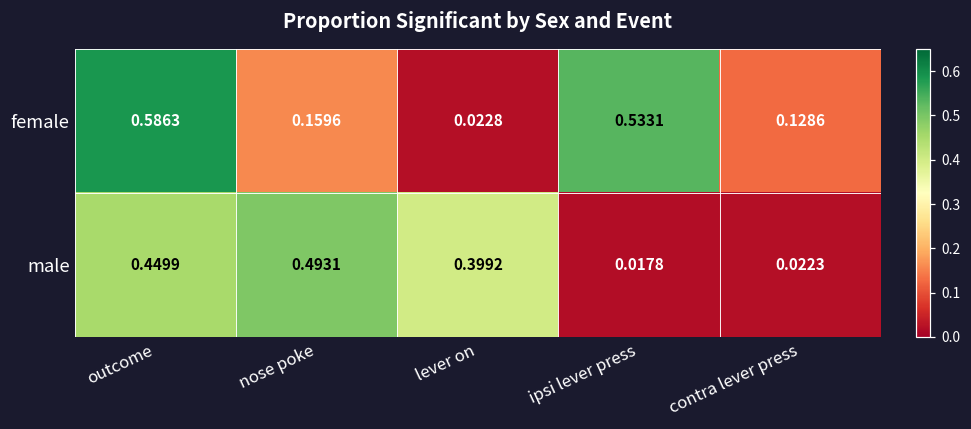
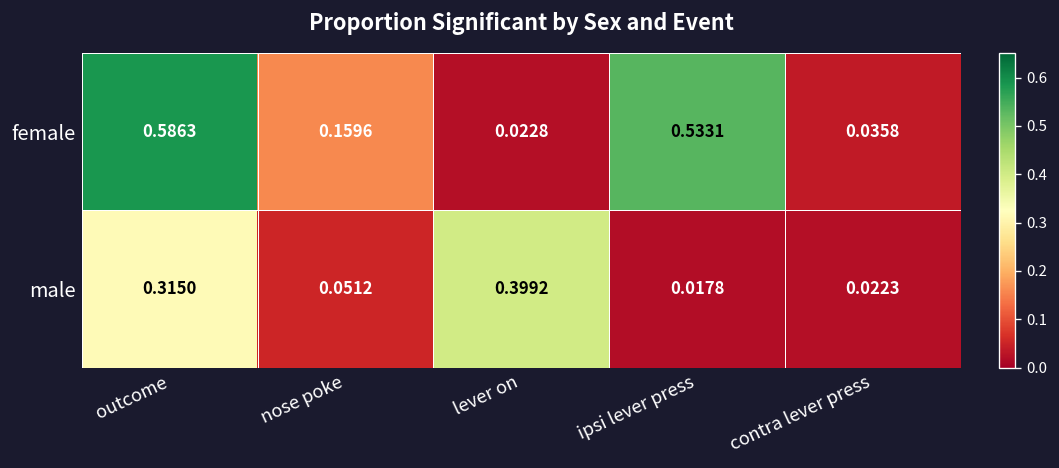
female, contra lever press: 0.1286 -> 0.0358
male, outcome: 0.4499 -> 0.3150
male, nose poke: 0.4931 -> 0.0512
